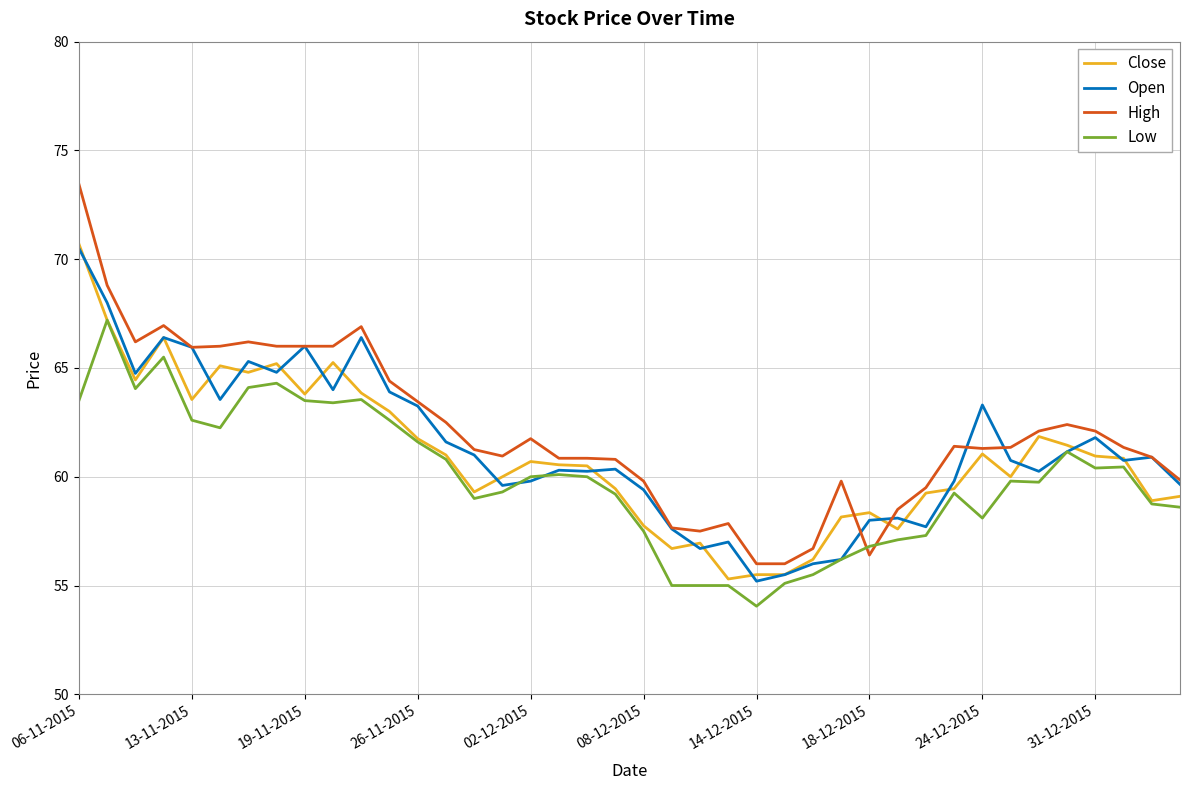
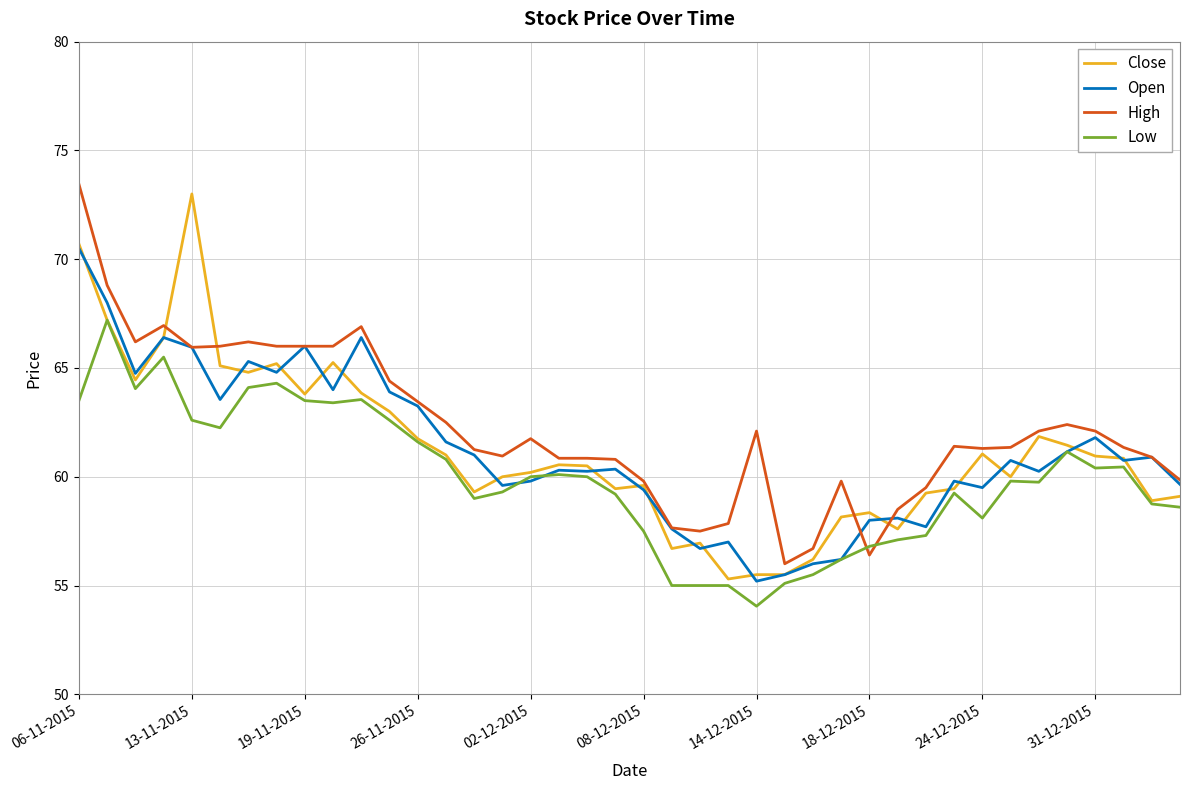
Close, 13-11-2015: 63.6 -> 73.0
Close, 02-12-2015: 60.7 -> 60.2
Close, 08-12-2015: 57.8 -> 59.6
High, 14-12-2015: 56.0 -> 62.1
Open, 24-12-2015: 63.3 -> 59.5
